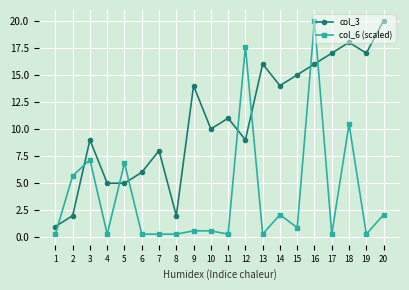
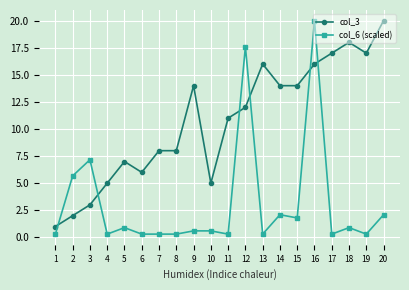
col_3, 3: 9 -> 3
col_3, 5: 5 -> 7
col_6 (scaled), 5: 6.9 -> 0.9
col_3, 8: 2 -> 8
col_3, 10: 10 -> 5
col_3, 12: 9 -> 12
col_3, 15: 15 -> 14
col_6 (scaled), 15: 0.9 -> 1.8
col_6 (scaled), 18: 10.4 -> 0.9
